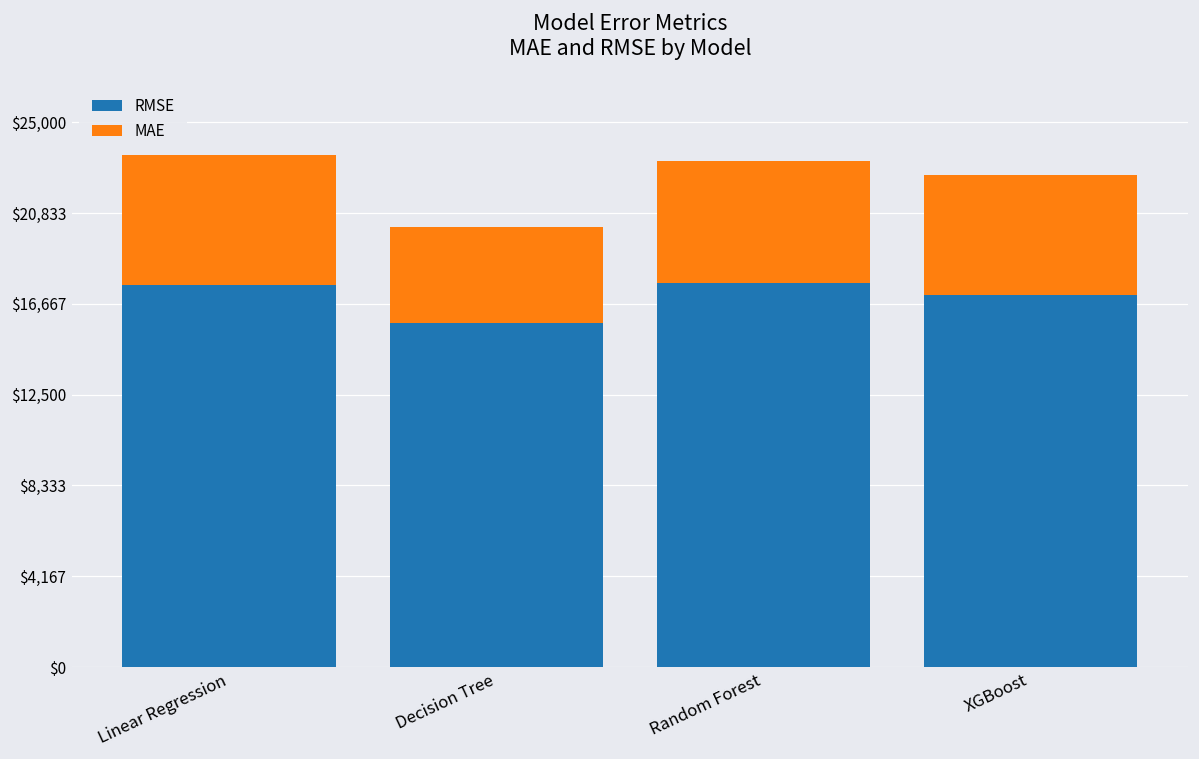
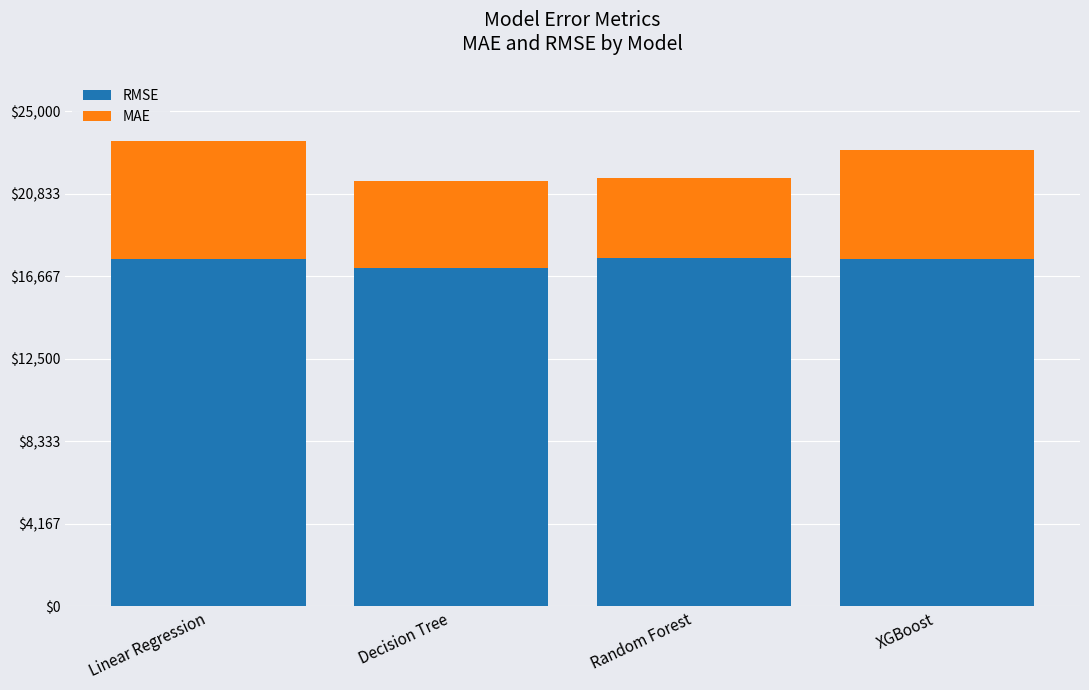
RMSE, Decision Tree: $15,800 -> $17,100
MAE, Random Forest: $5,600 -> $4,000
RMSE, XGBoost: $17,100 -> $17,500
